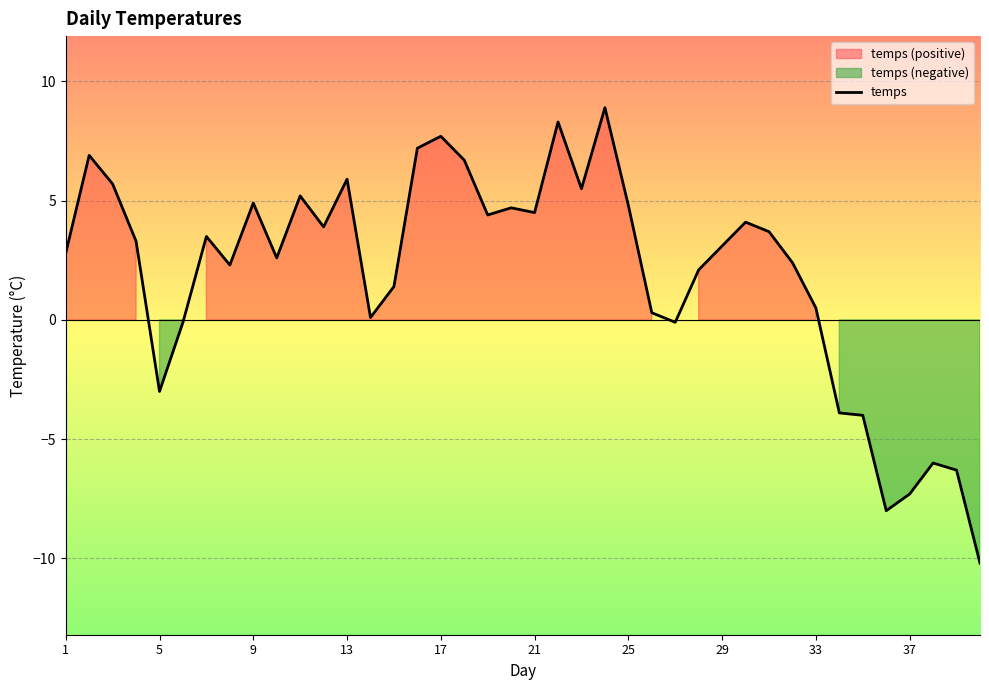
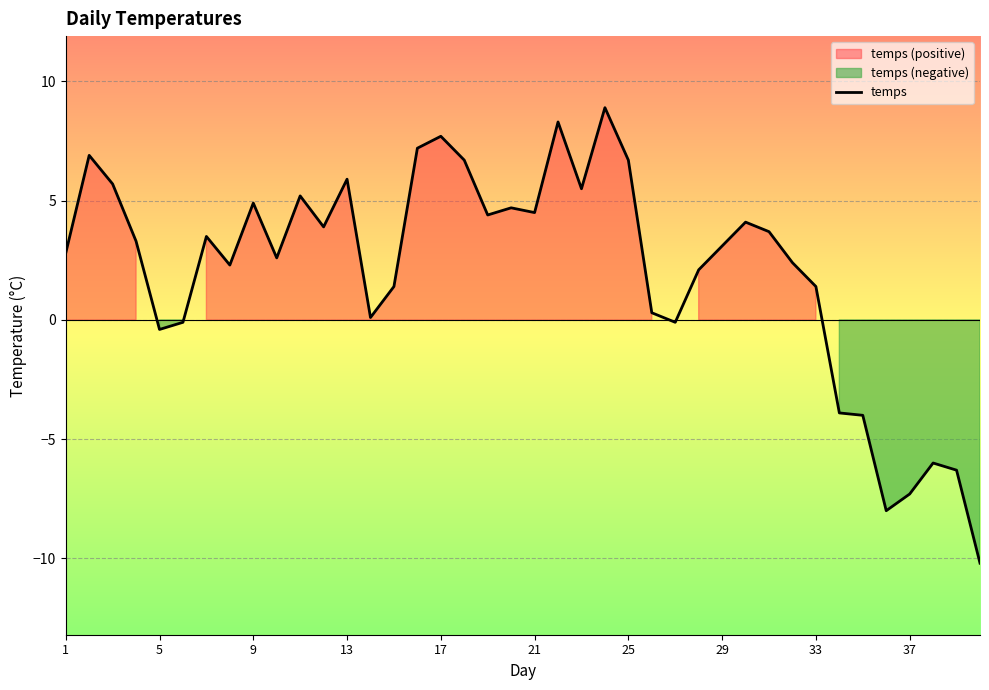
5: -3.0 -> -0.4
25: 4.8 -> 6.7
33: 0.5 -> 1.4
